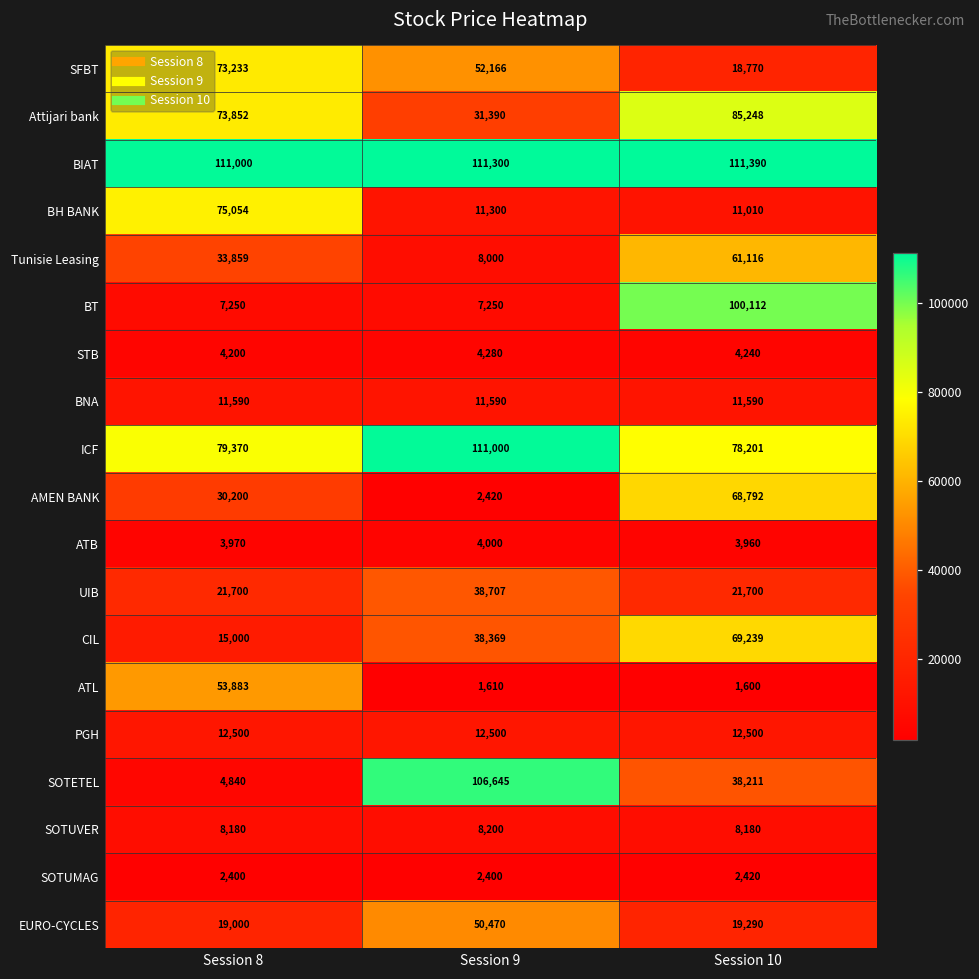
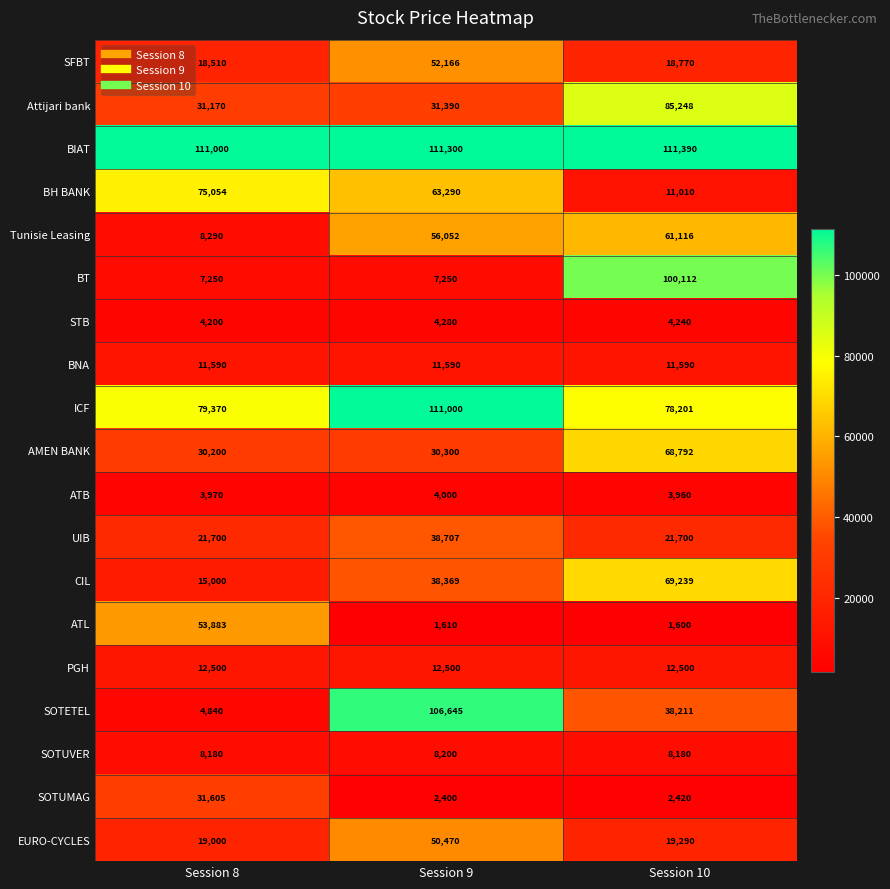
SFBT, Session 8: 73,233 -> 18,510
Attijari bank, Session 8: 73,852 -> 31,170
BH BANK, Session 9: 11,300 -> 63,290
Tunisie Leasing, Session 8: 33,859 -> 8,290
Tunisie Leasing, Session 9: 8,000 -> 56,052
AMEN BANK, Session 9: 2,420 -> 30,300
SOTUMAG, Session 8: 2,400 -> 31,605
